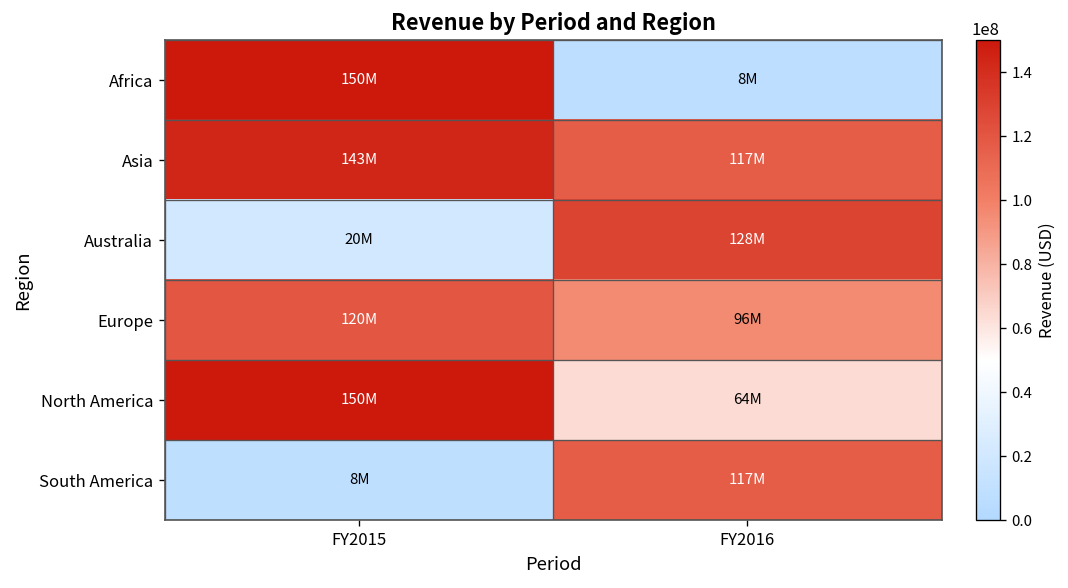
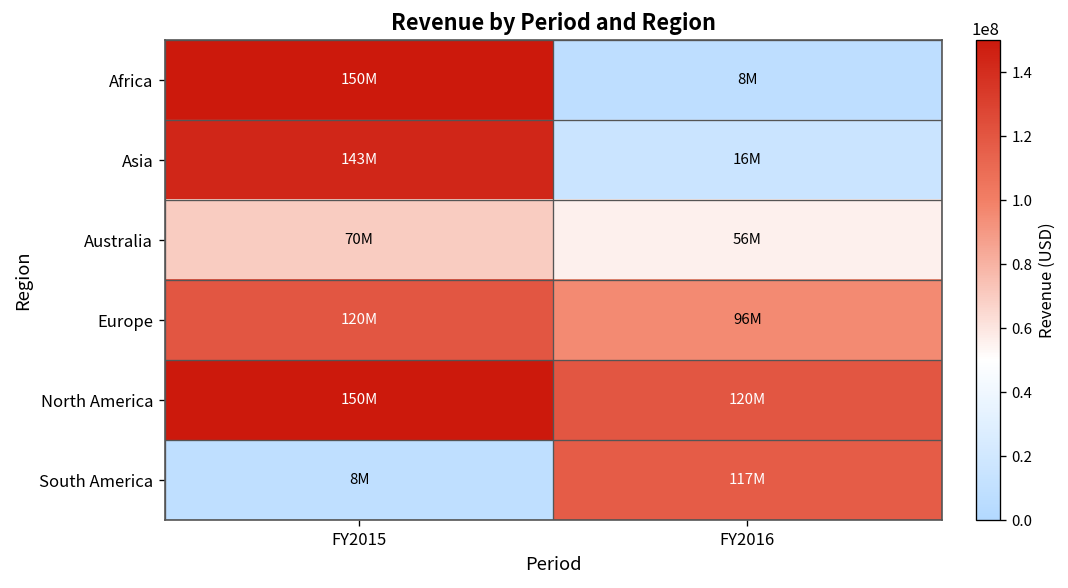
Asia, FY2016: 117M -> 16M
Australia, FY2015: 20M -> 70M
Australia, FY2016: 128M -> 56M
North America, FY2016: 64M -> 120M
